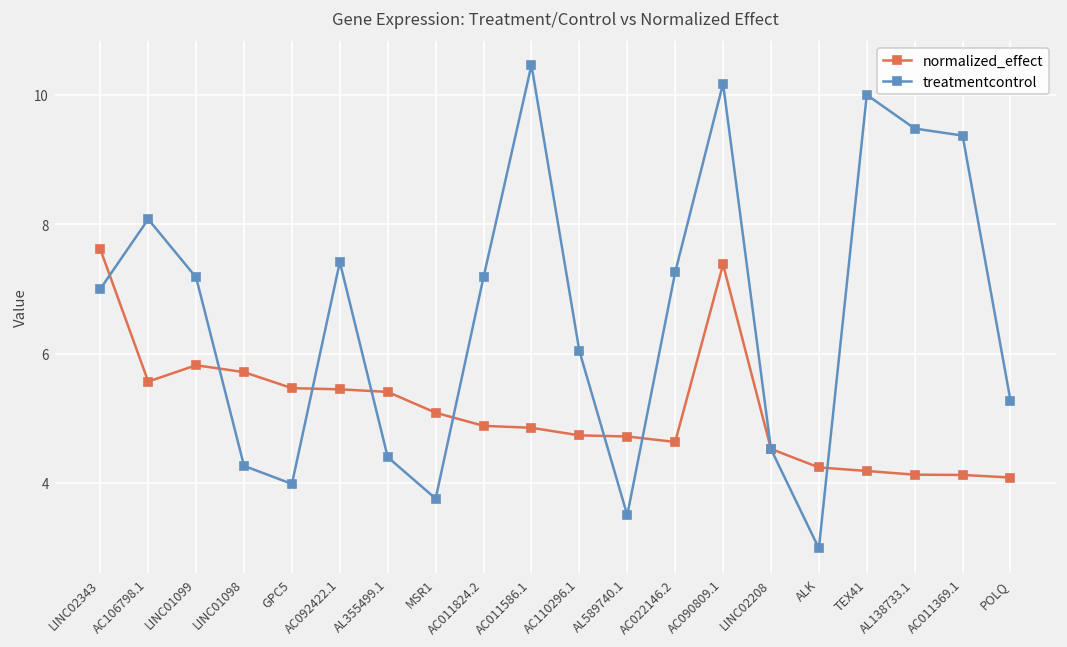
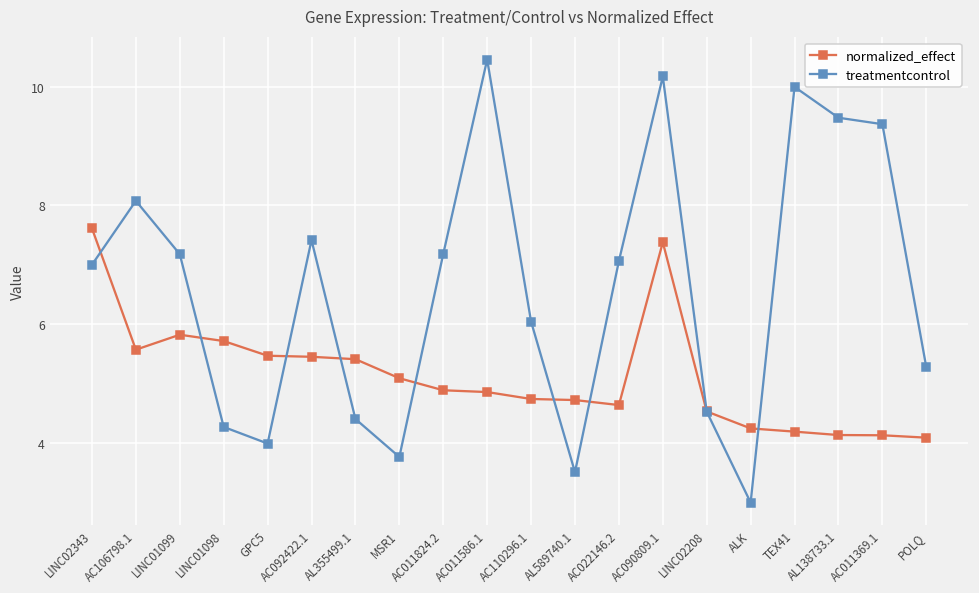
treatmentcontrol, AC022146.2: 7.3 -> 7.1
